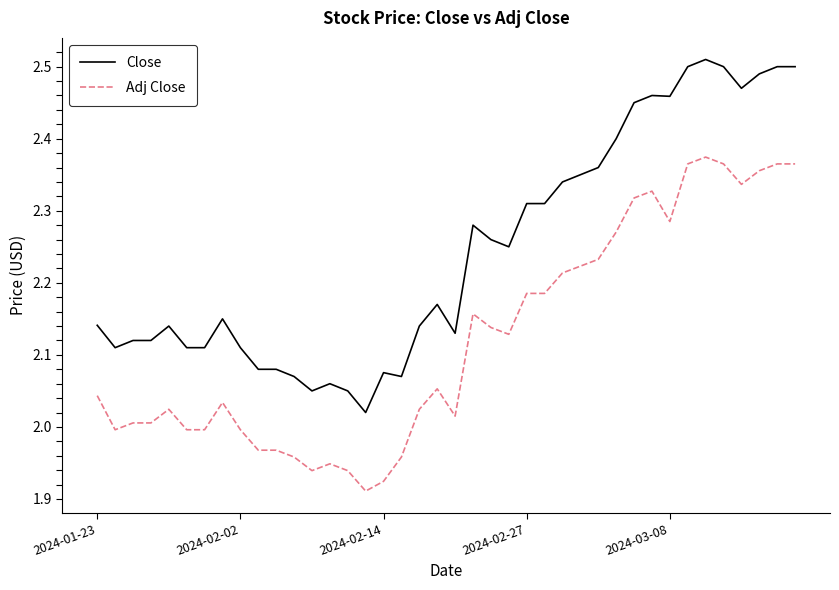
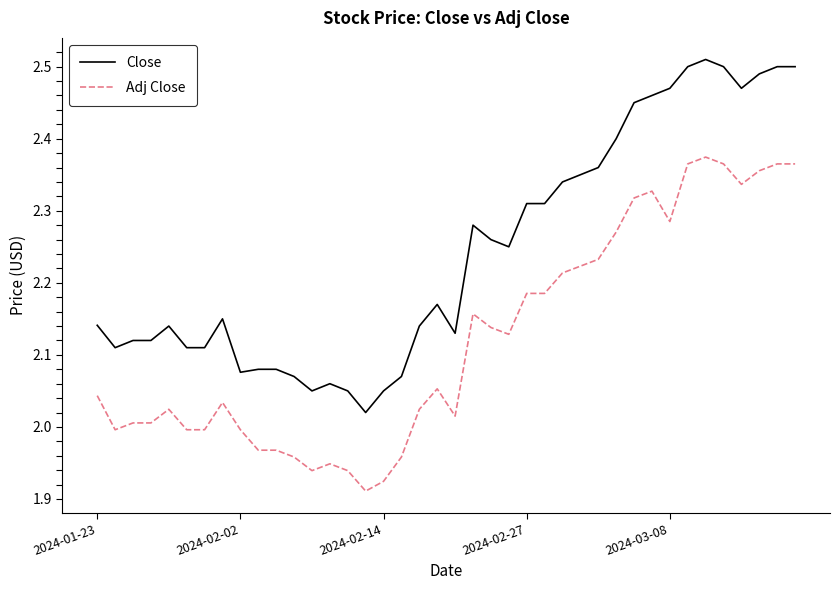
Close, 2024-02-02: 2.11 -> 2.08
Close, 2024-02-14: 2.08 -> 2.05
Close, 2024-03-08: 2.46 -> 2.47
